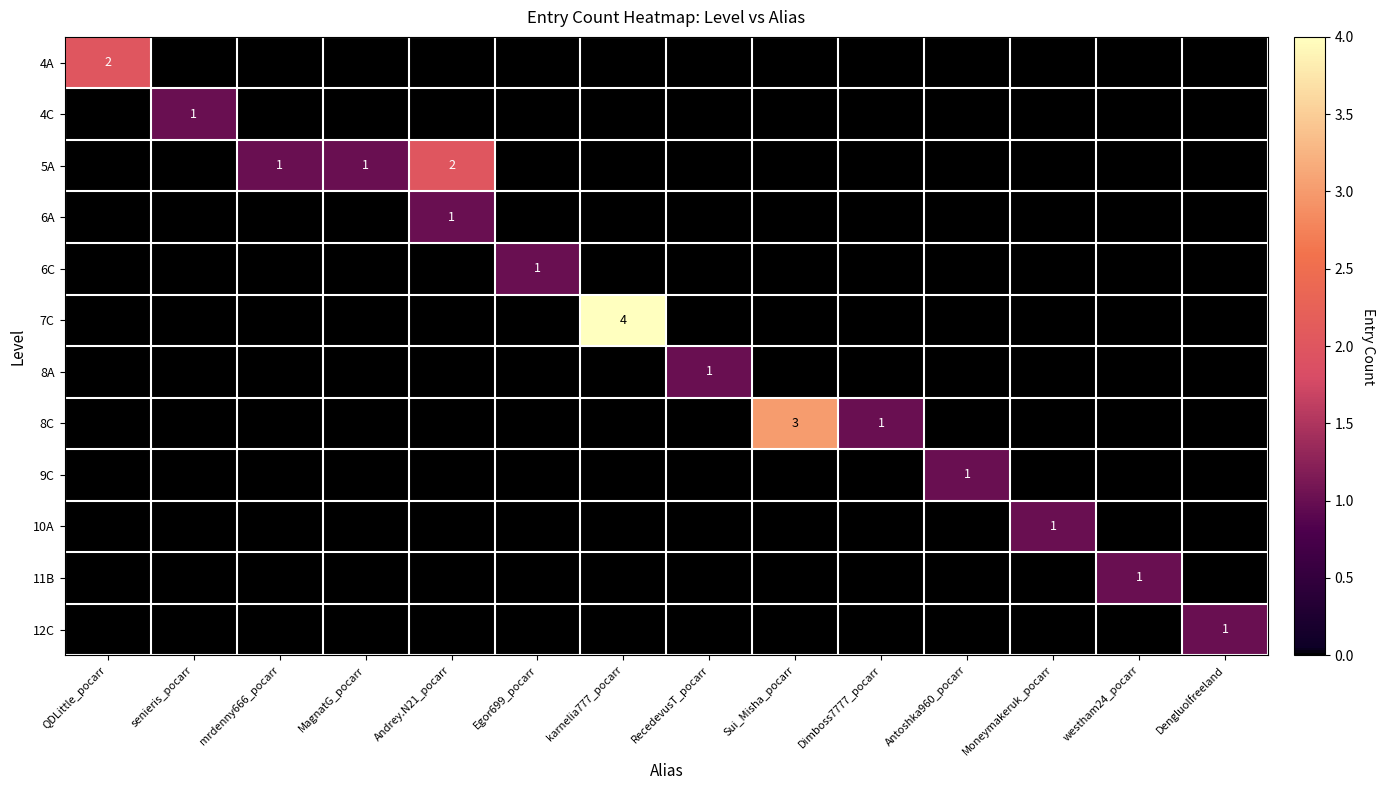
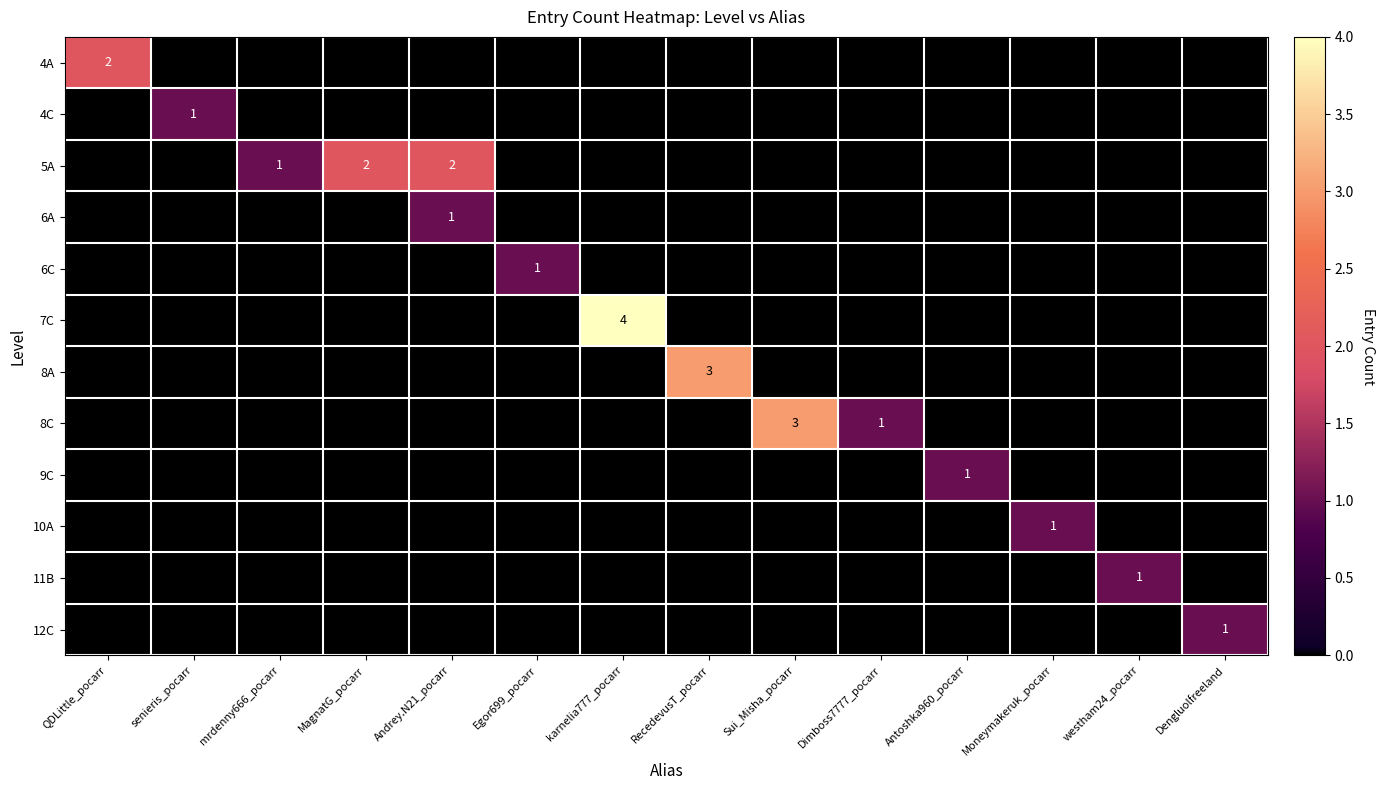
5A, MagnatG_pocarr: 1 -> 2
8A, RecedevusT_pocarr: 1 -> 3
